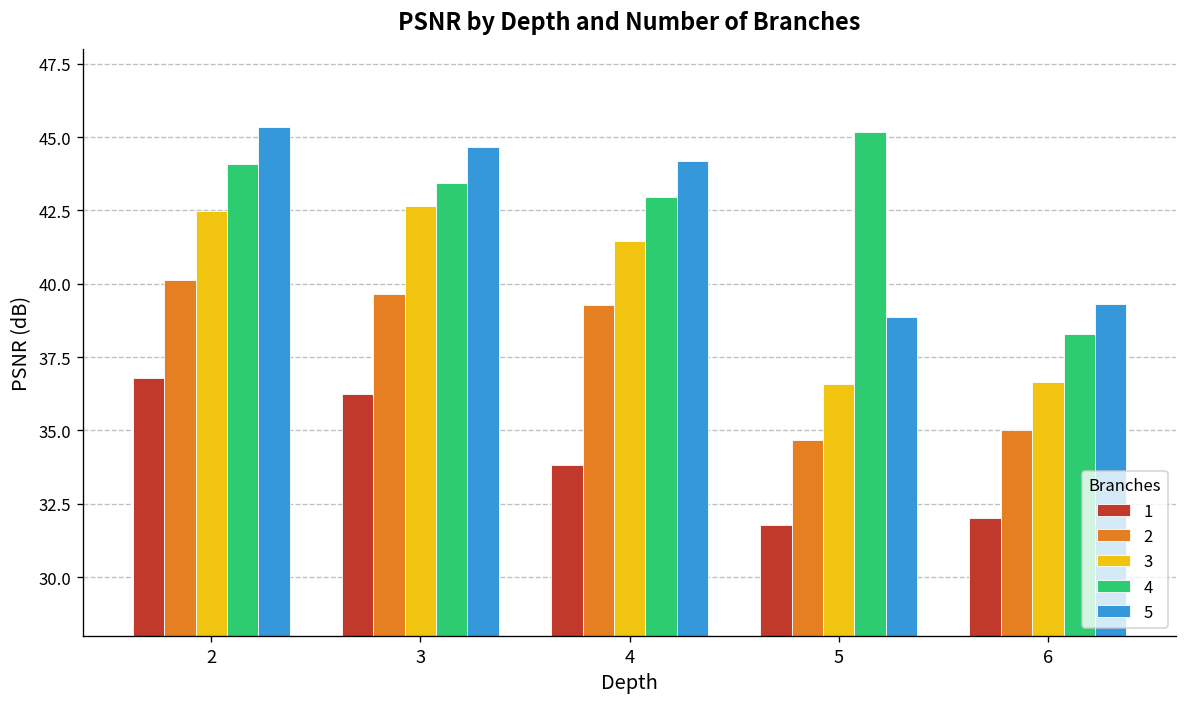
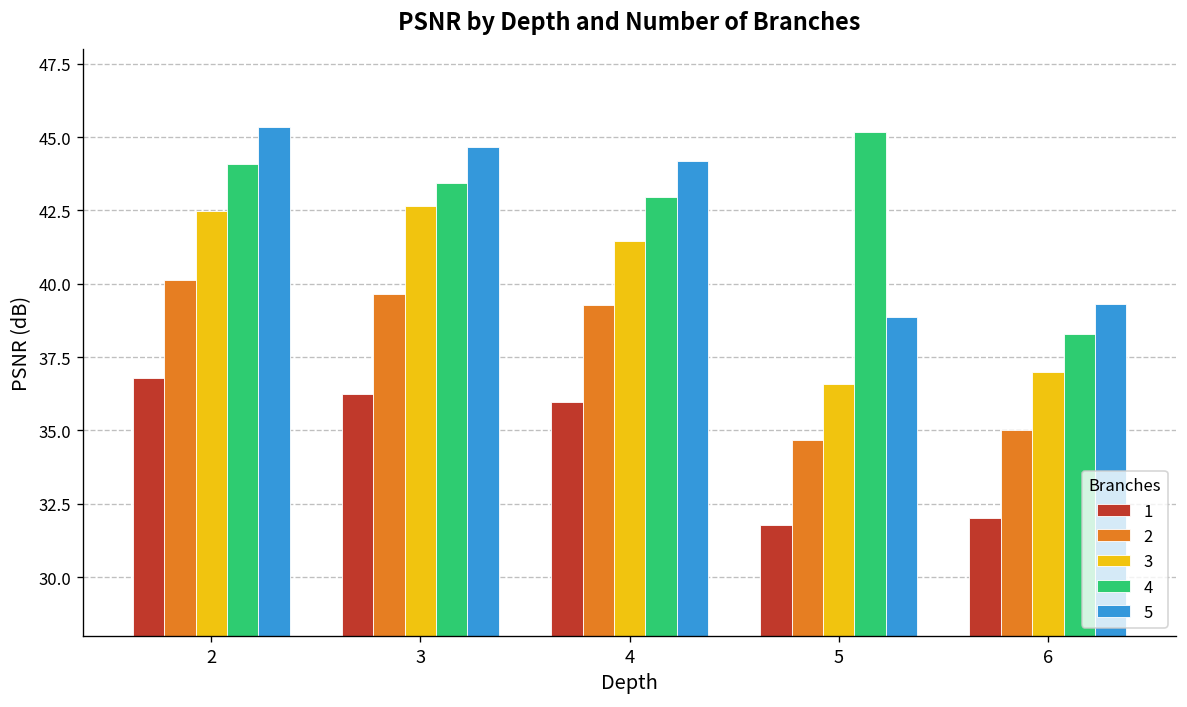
1, 4: 33.8 -> 36.0
3, 6: 36.6 -> 37.0
